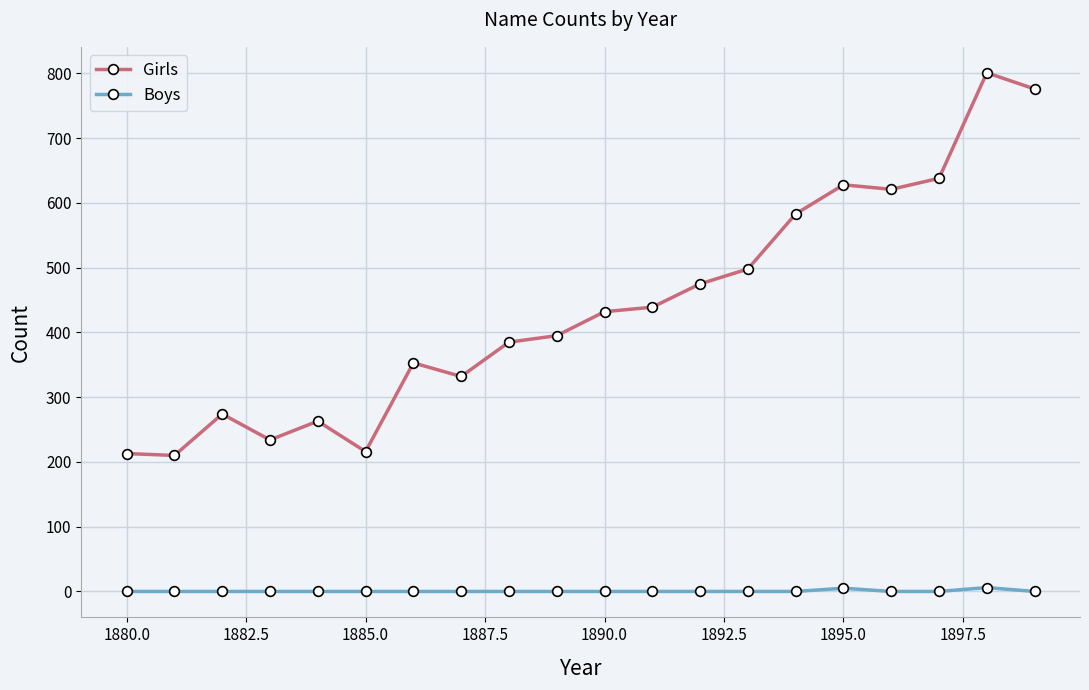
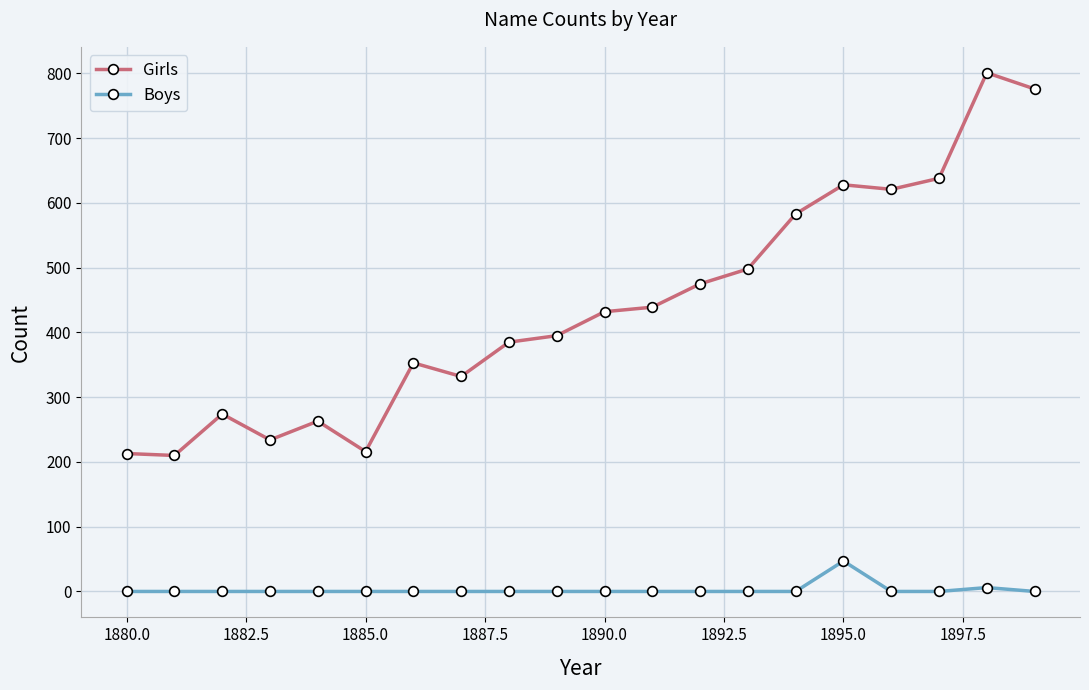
Boys, 1895.0: 10 -> 50
